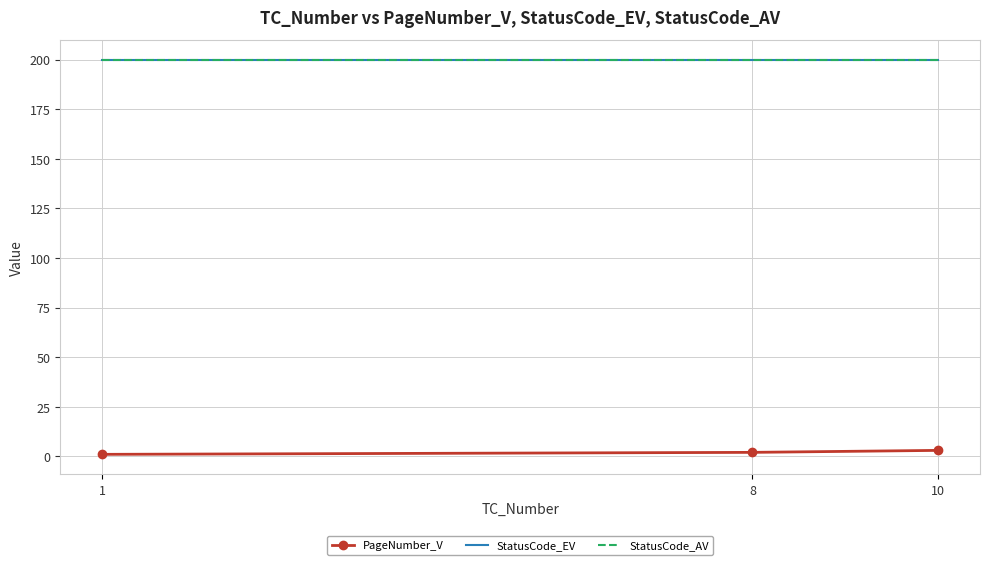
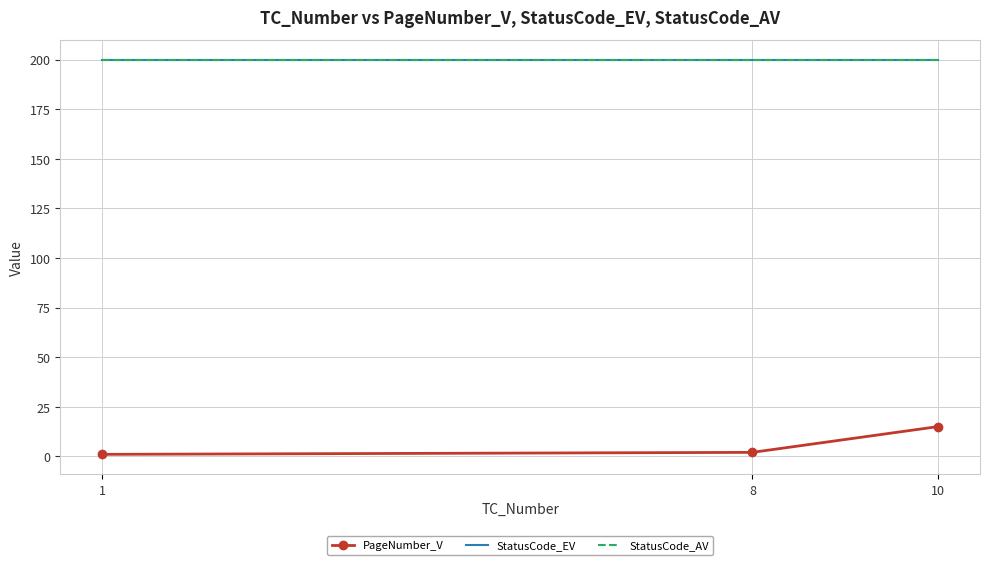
PageNumber_V, 10: 3 -> 15
